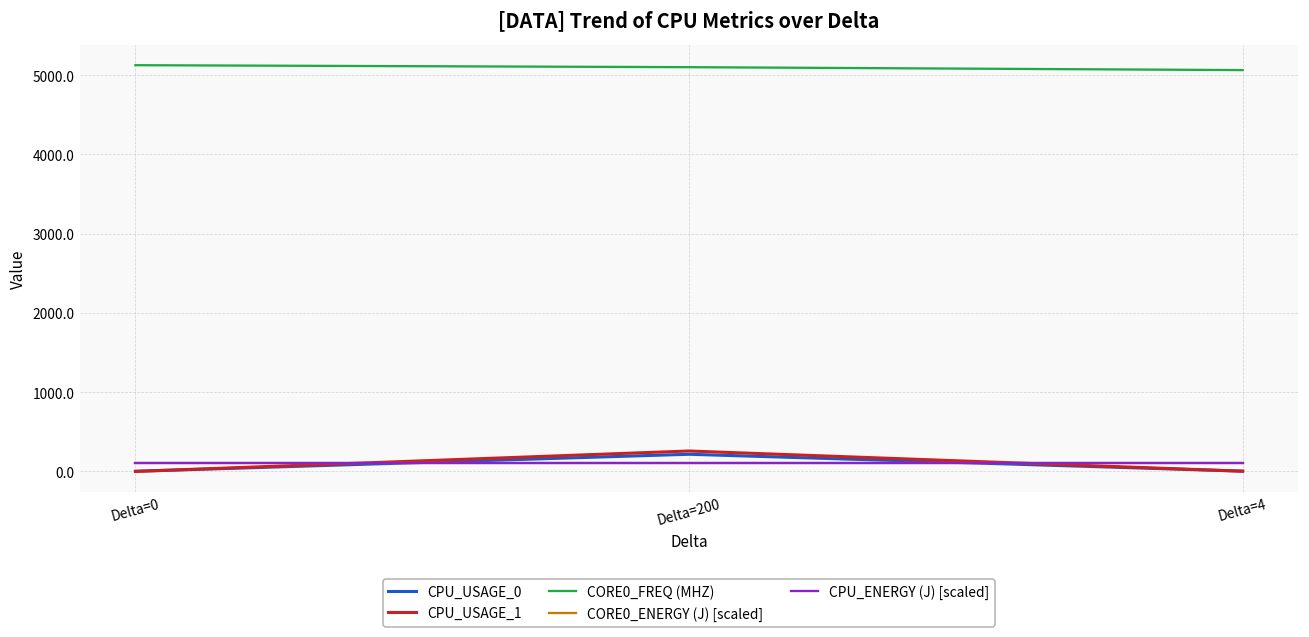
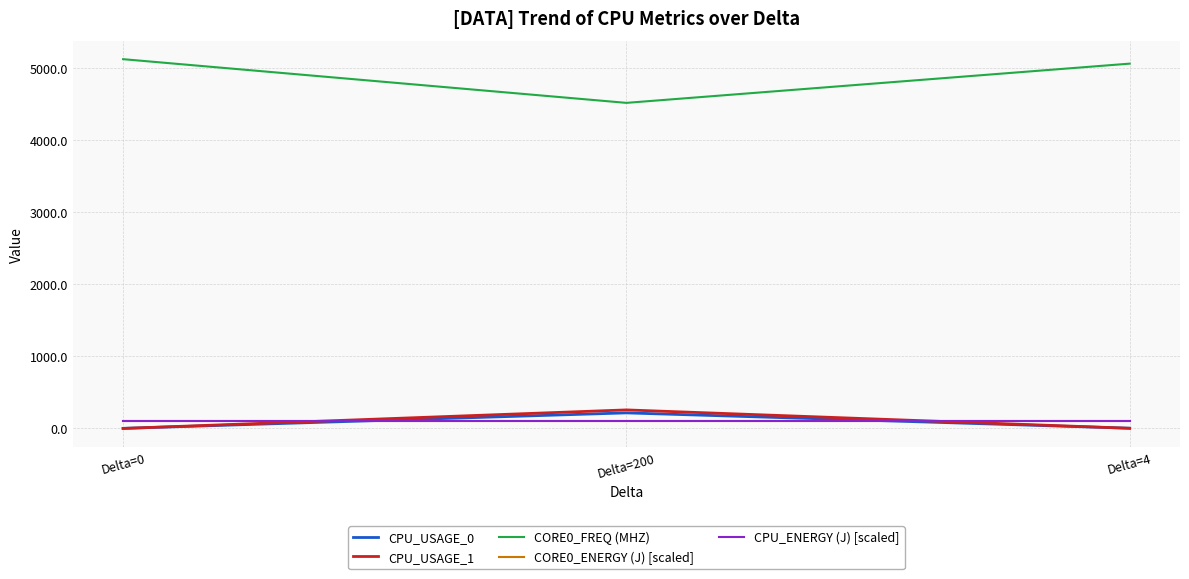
CORE0_FREQ (MHZ), Delta=200: 5100 -> 4500
